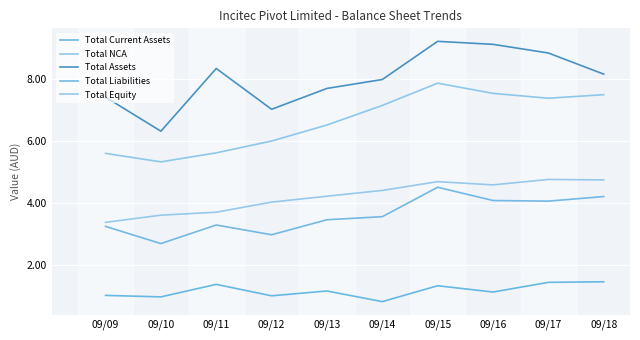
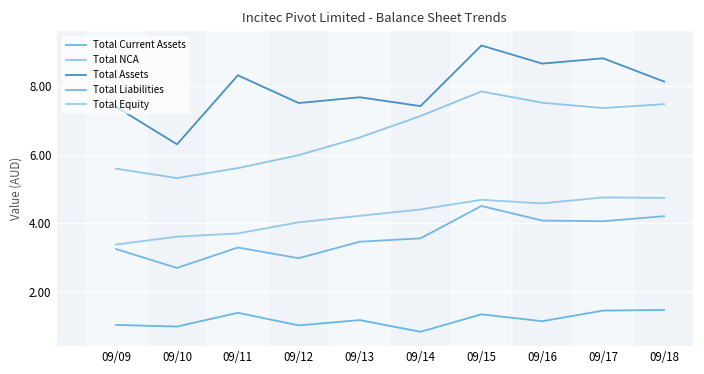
Total Assets, 09/12: 7.0 -> 7.5
Total Assets, 09/14: 8.0 -> 7.4
Total Assets, 09/16: 9.1 -> 8.7
